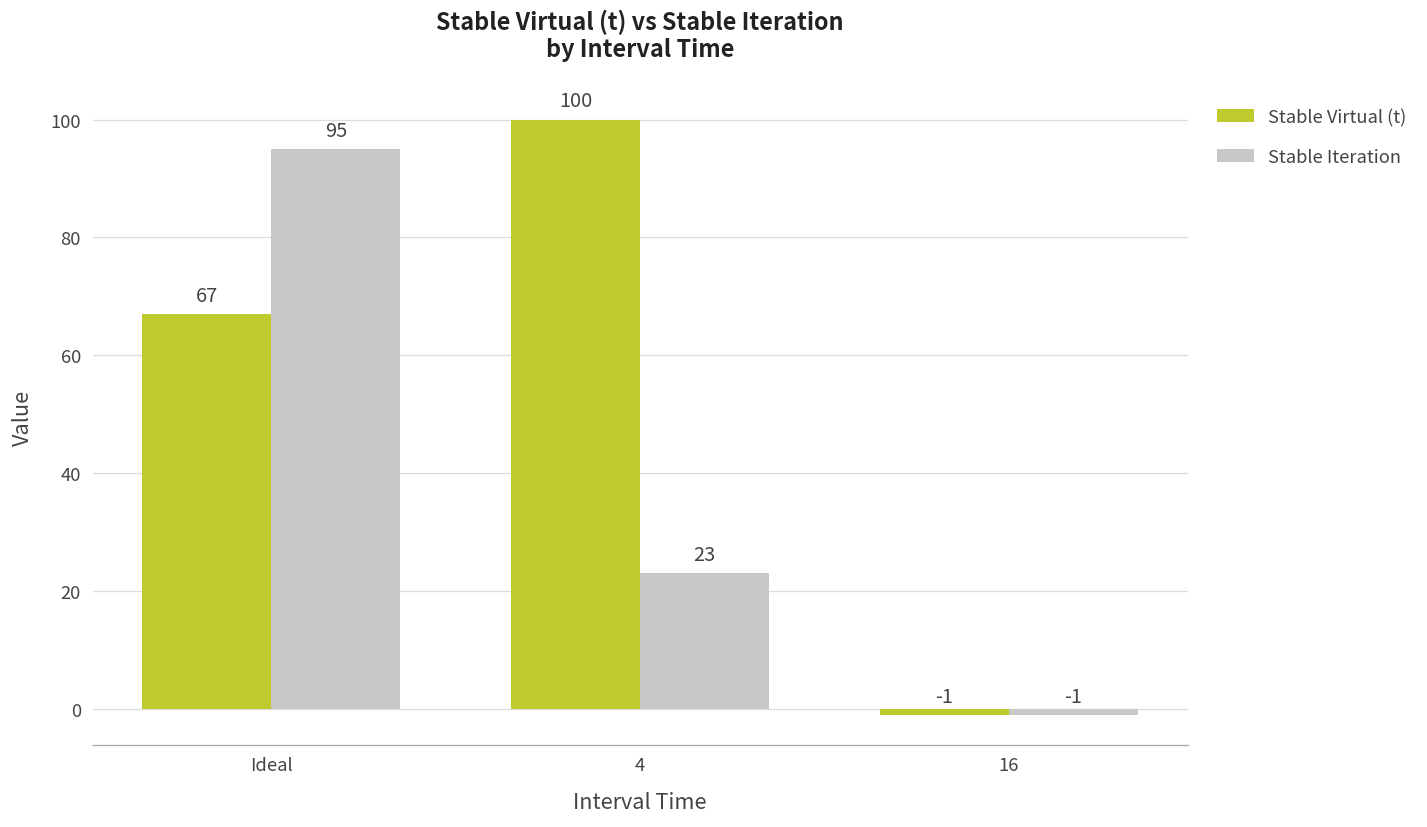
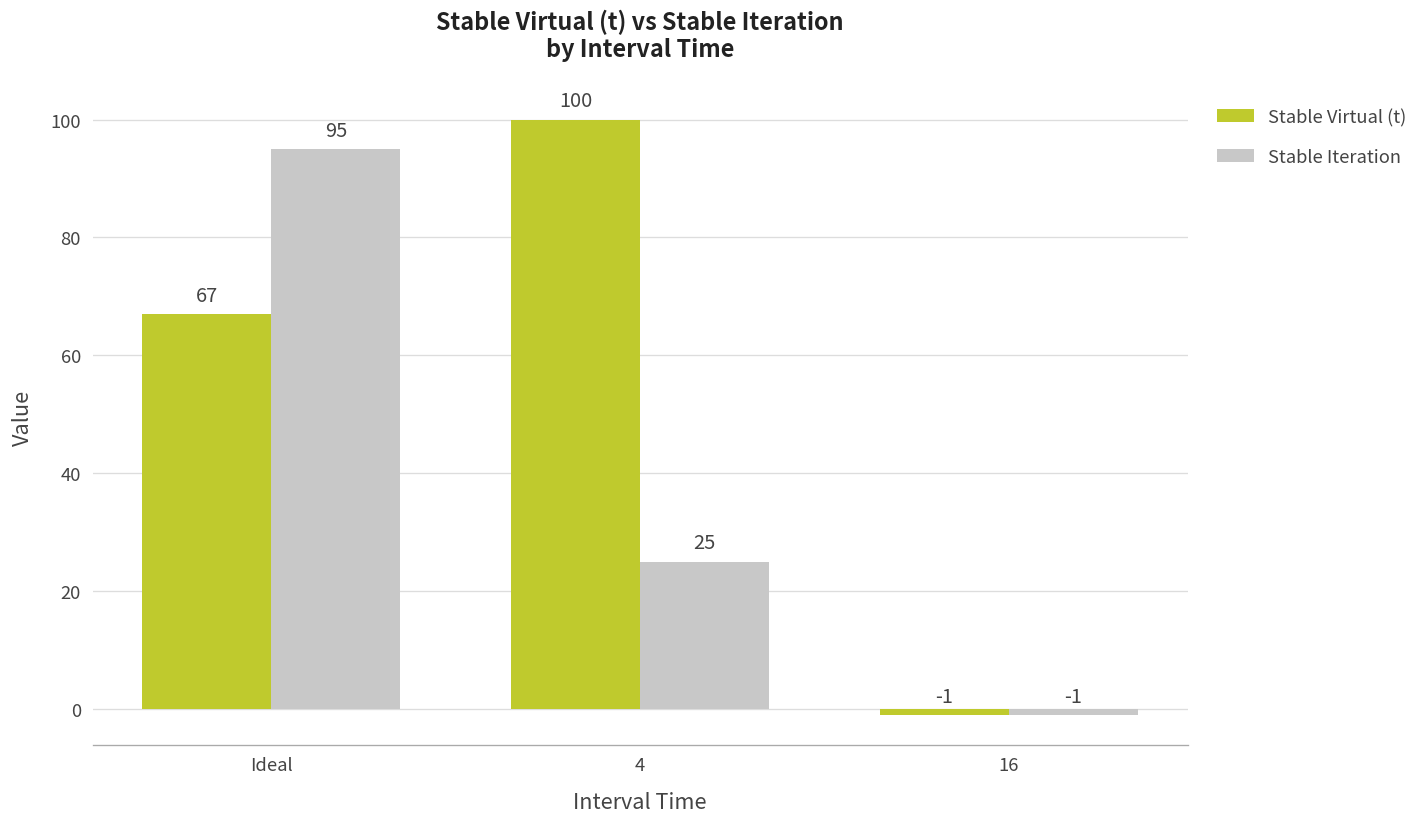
Stable Iteration, 4: 23 -> 25
